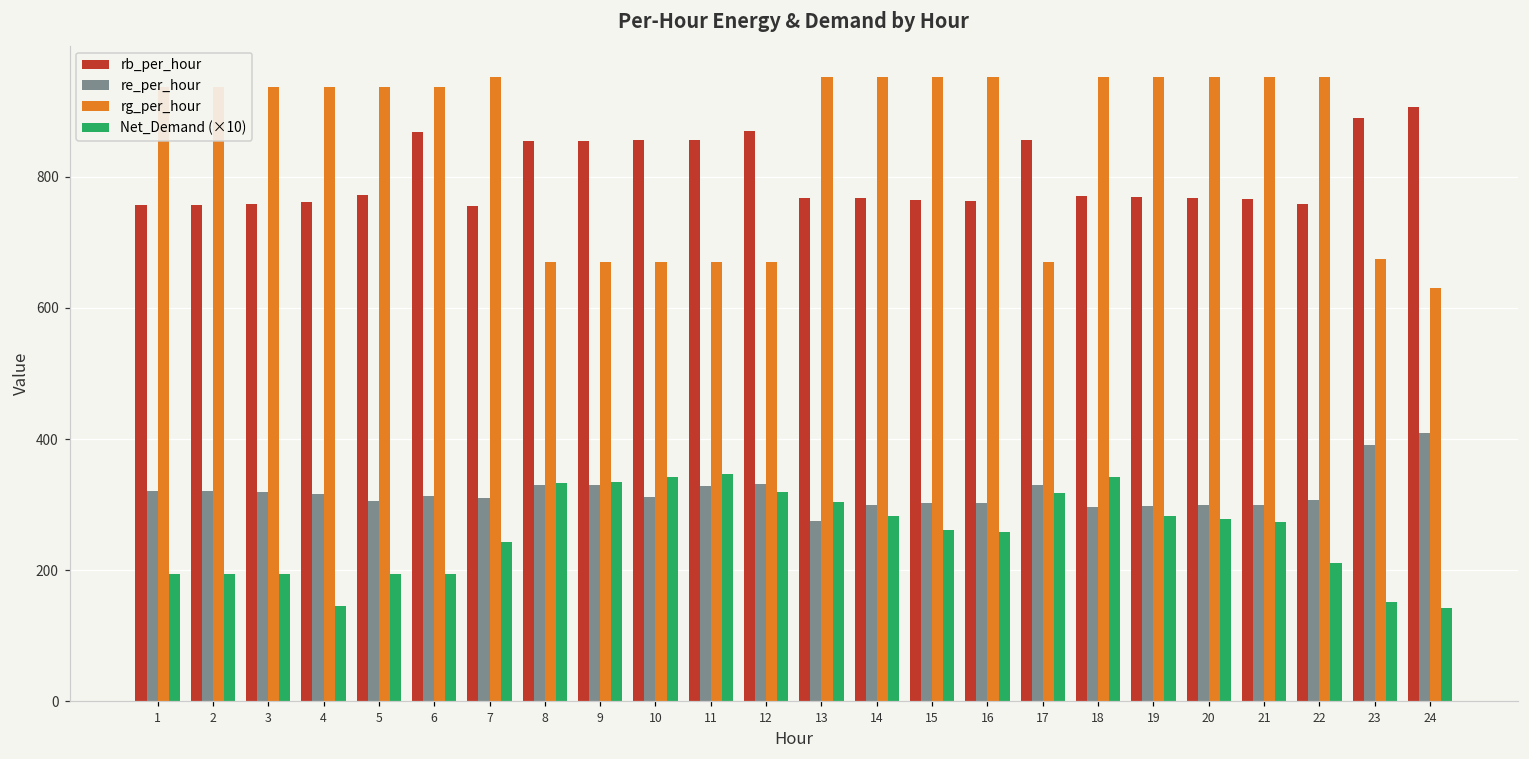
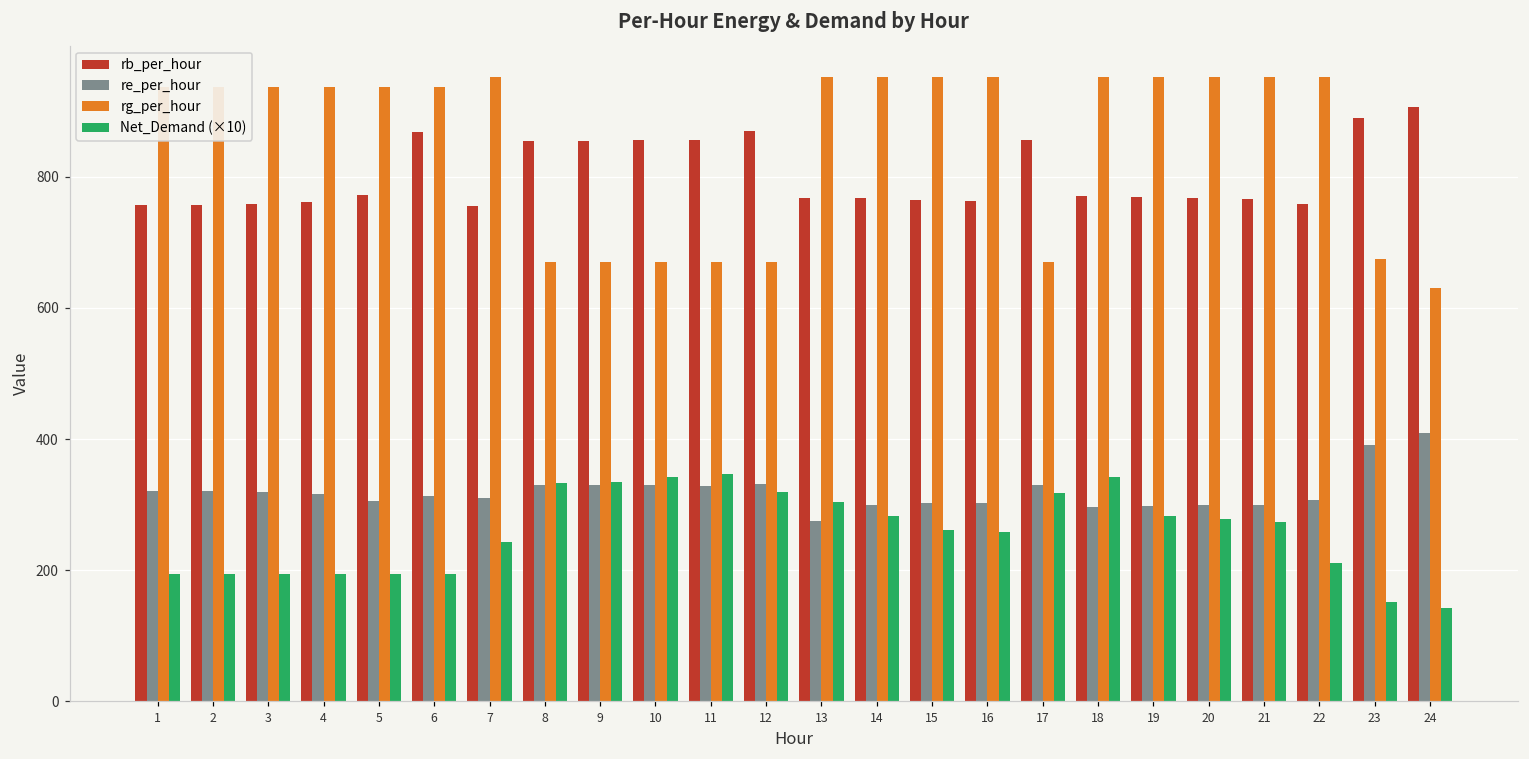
Net_Demand (×10), 4: 150 -> 190
re_per_hour, 10: 310 -> 330
